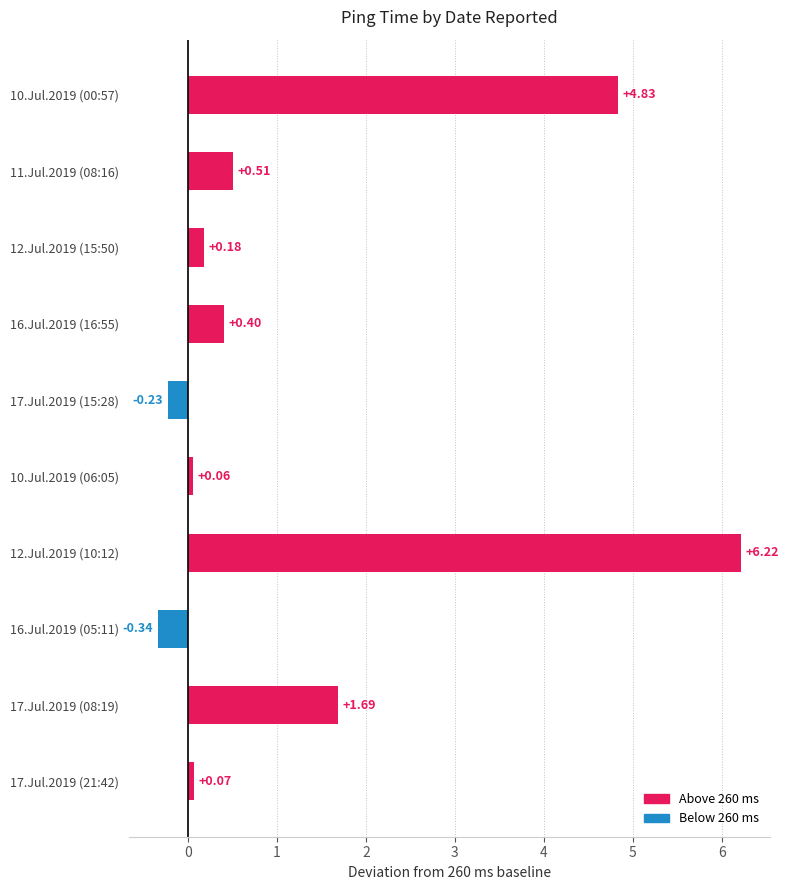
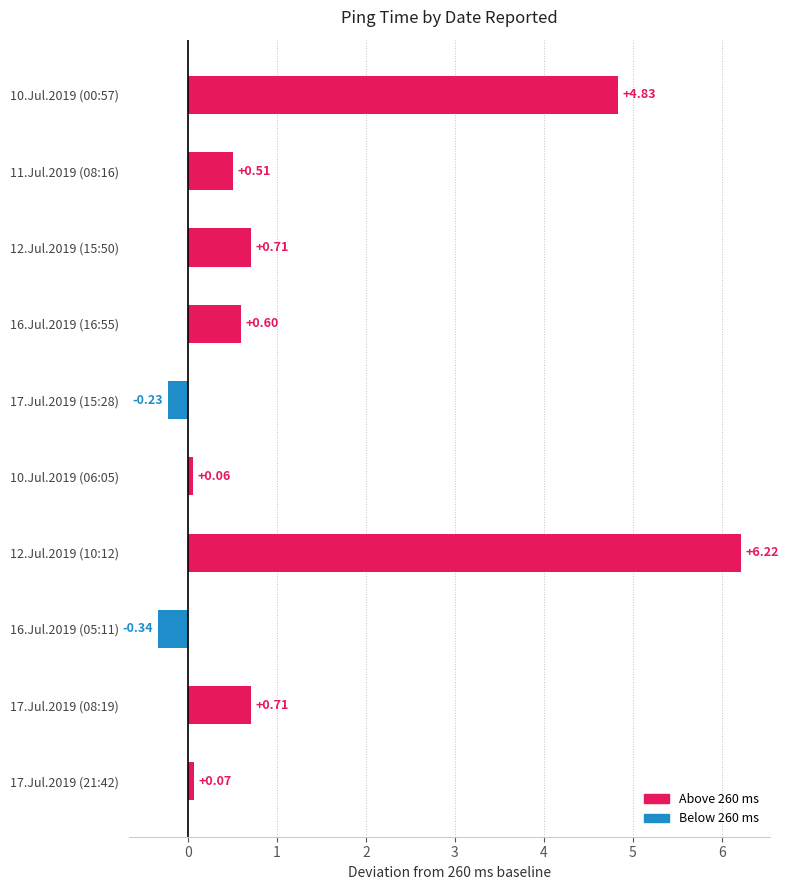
12.Jul.2019 (15:50): +0.18 -> +0.71
16.Jul.2019 (16:55): +0.40 -> +0.60
17.Jul.2019 (08:19): +1.69 -> +0.71
